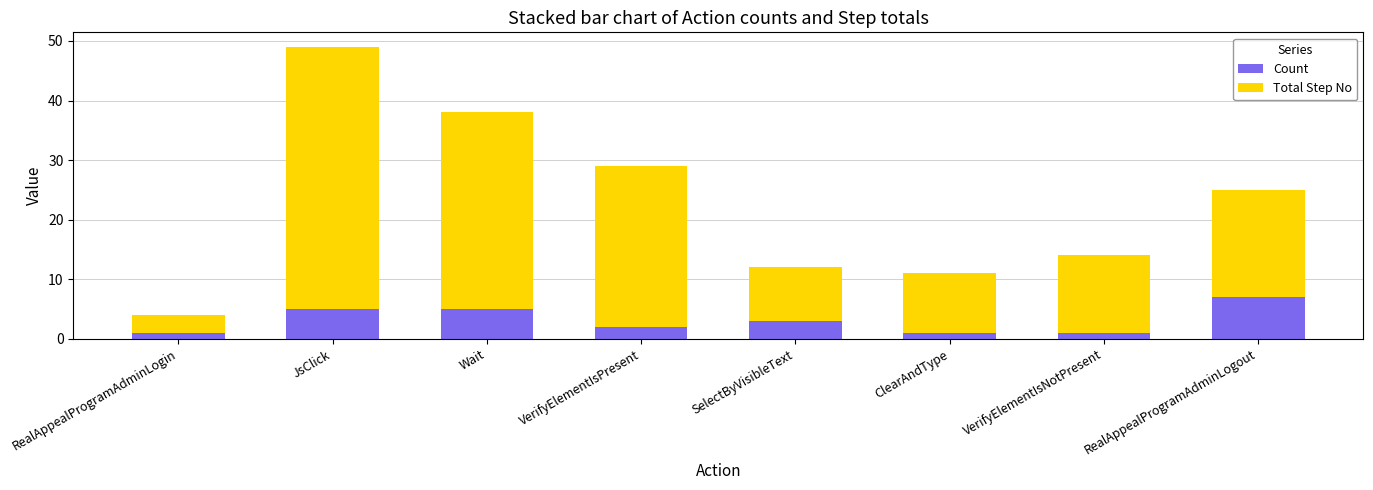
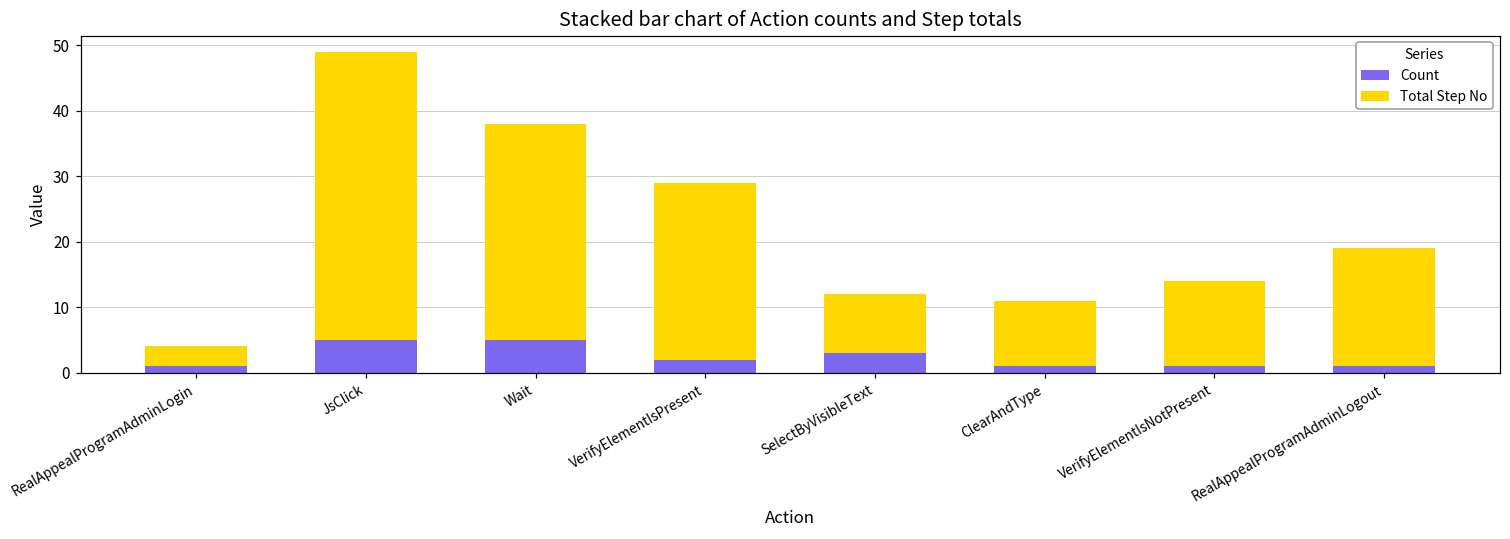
Count, RealAppealProgramAdminLogout: 7 -> 1
